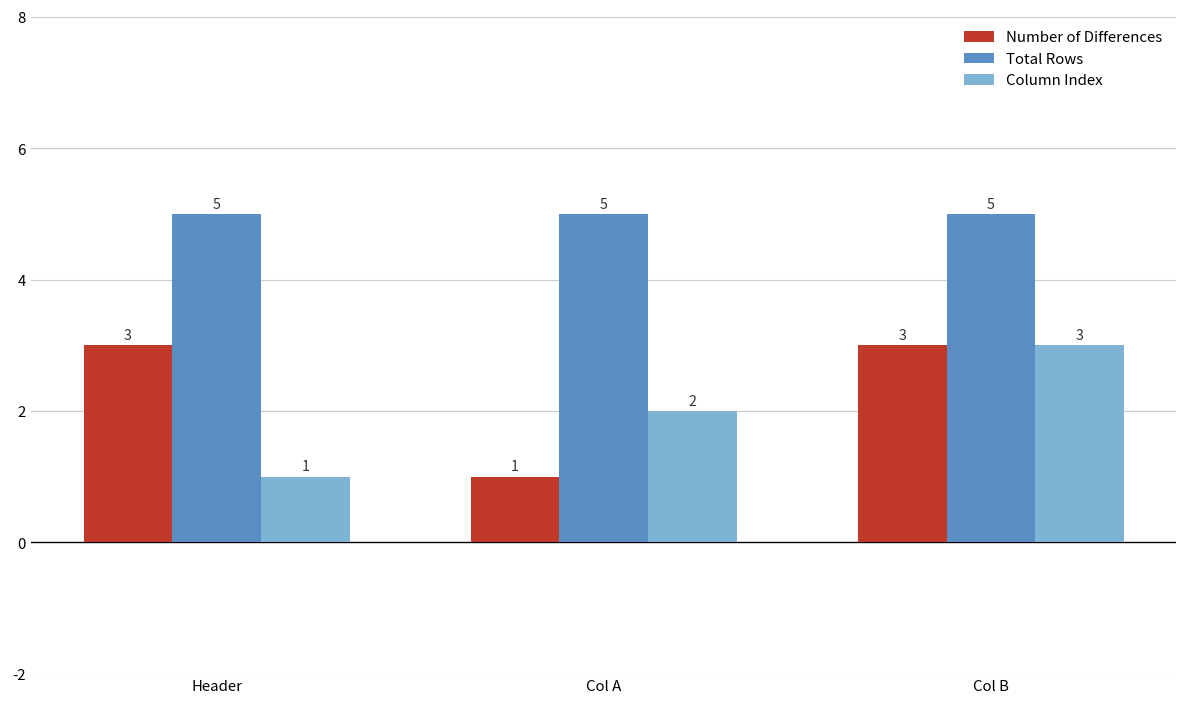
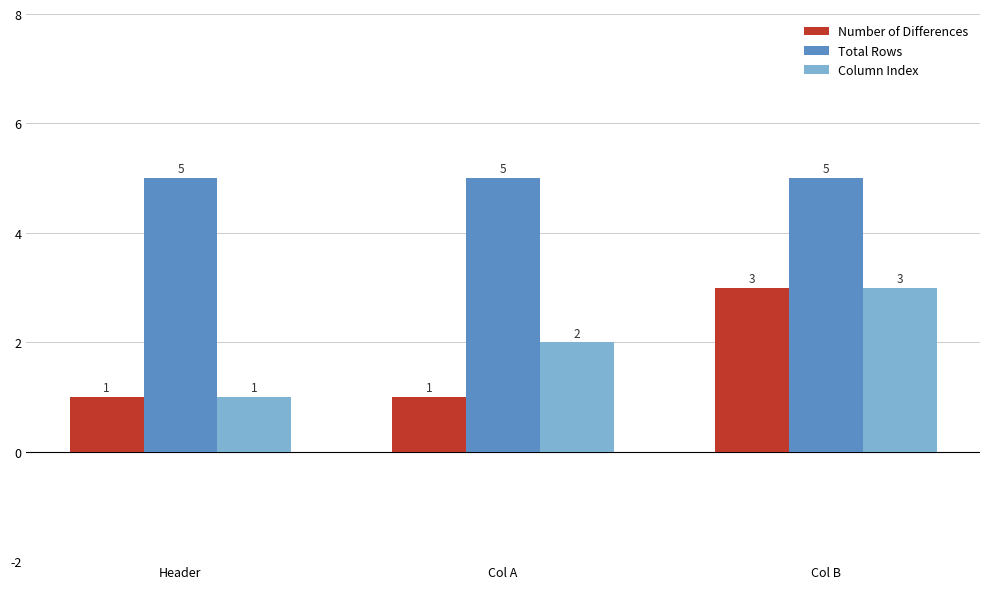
Number of Differences, Header: 3 -> 1
